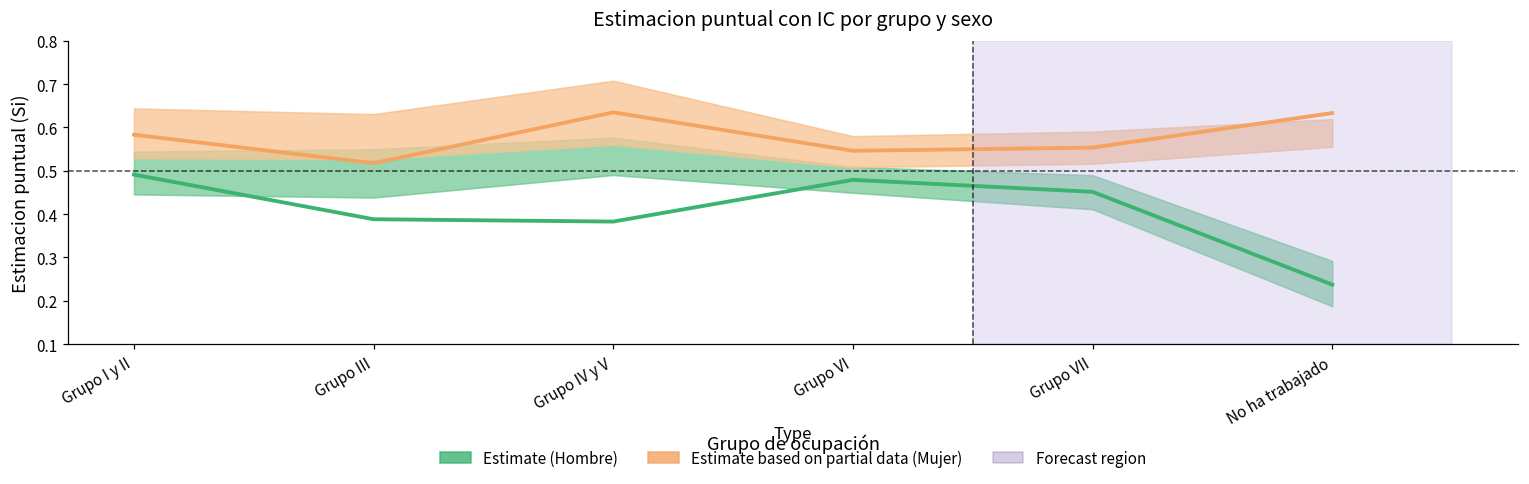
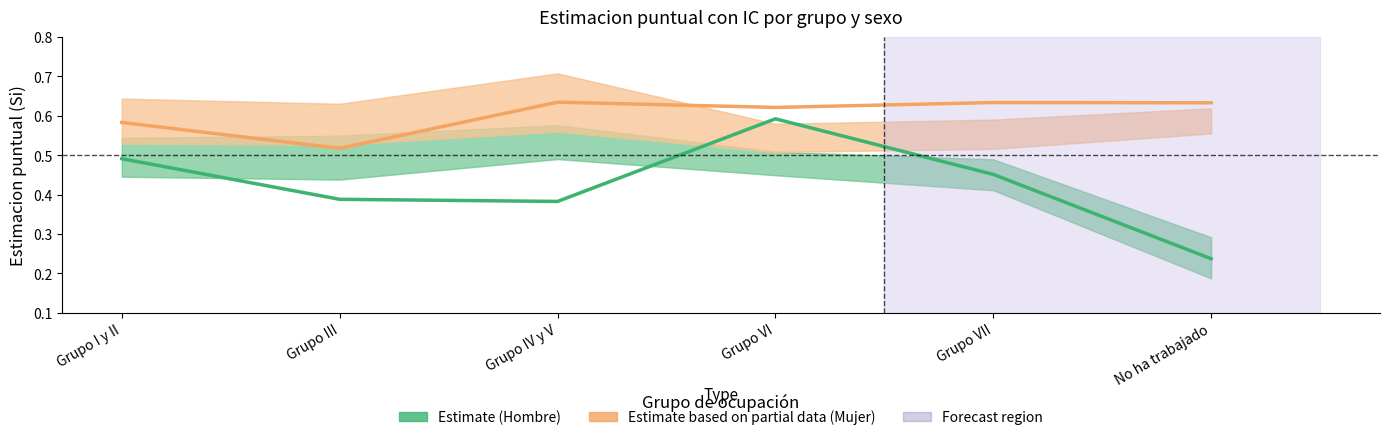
Estimate (Hombre), Grupo VI: 0.48 -> 0.59
Estimate based on partial data (Mujer), Grupo VI: 0.55 -> 0.62
Estimate based on partial data (Mujer), Grupo VII: 0.55 -> 0.63
